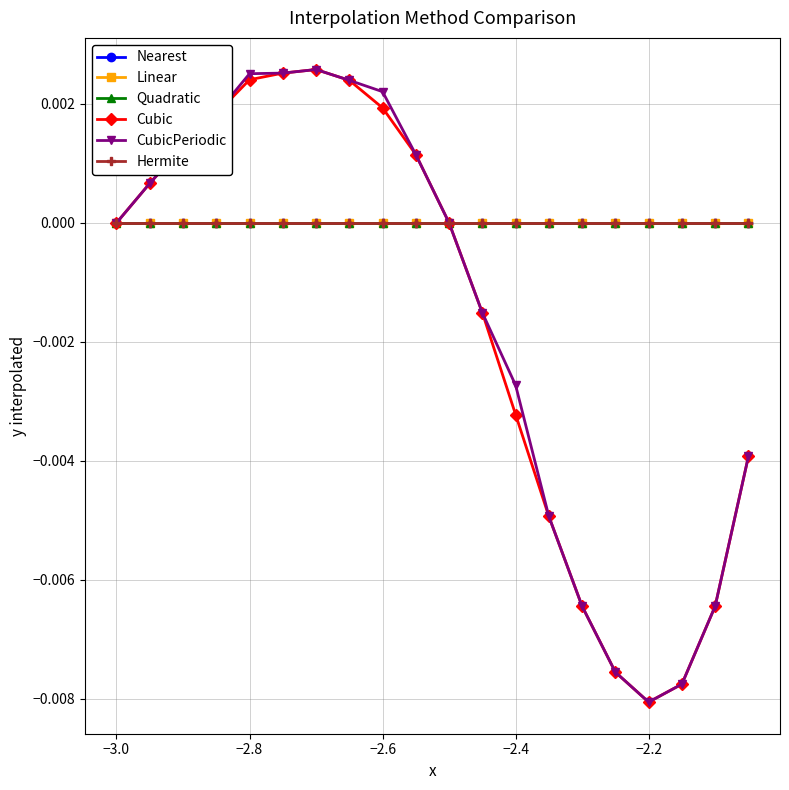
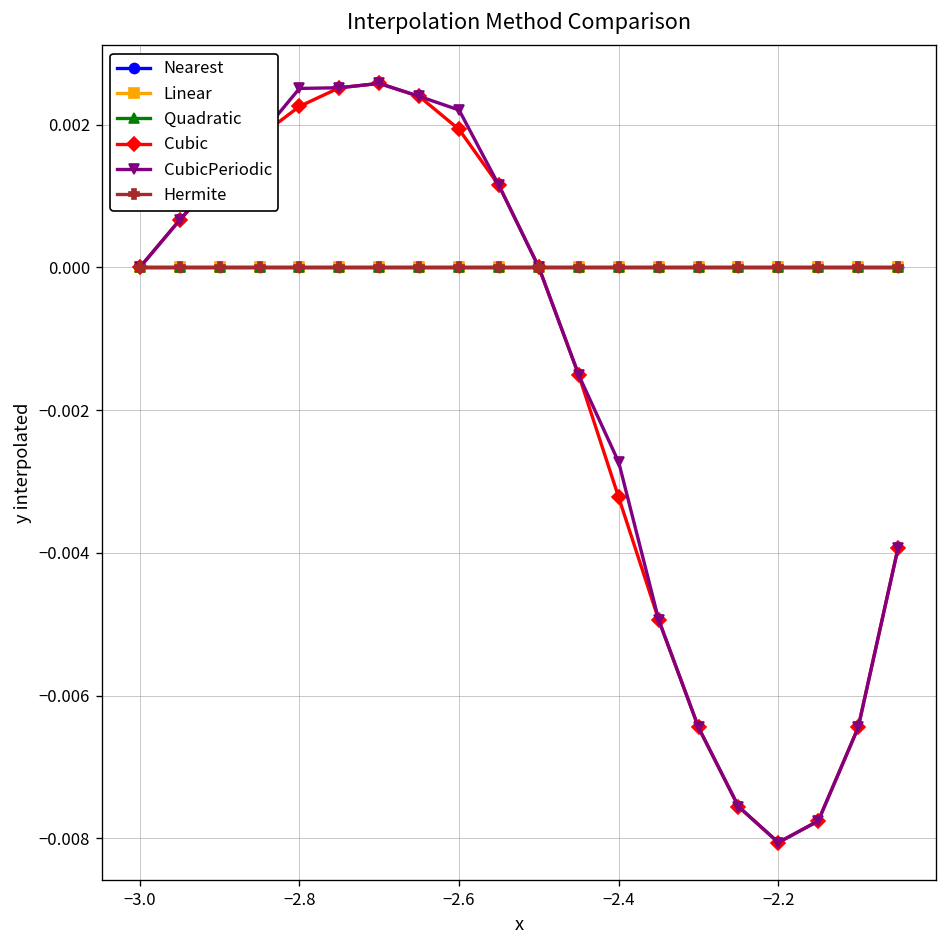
Cubic, −2.8: 0.0024 -> 0.0023
